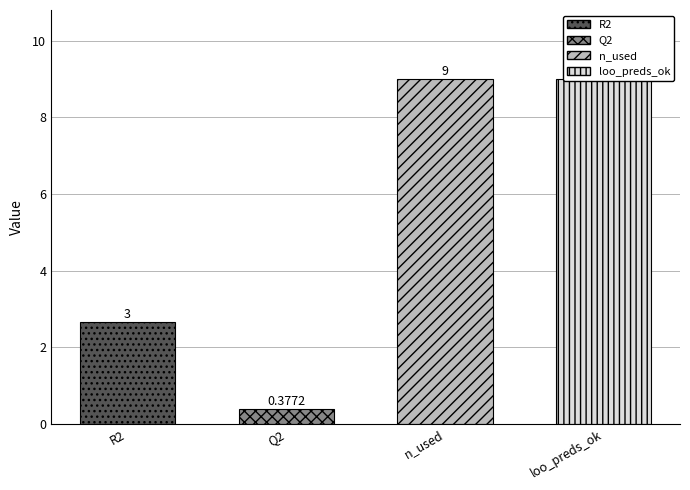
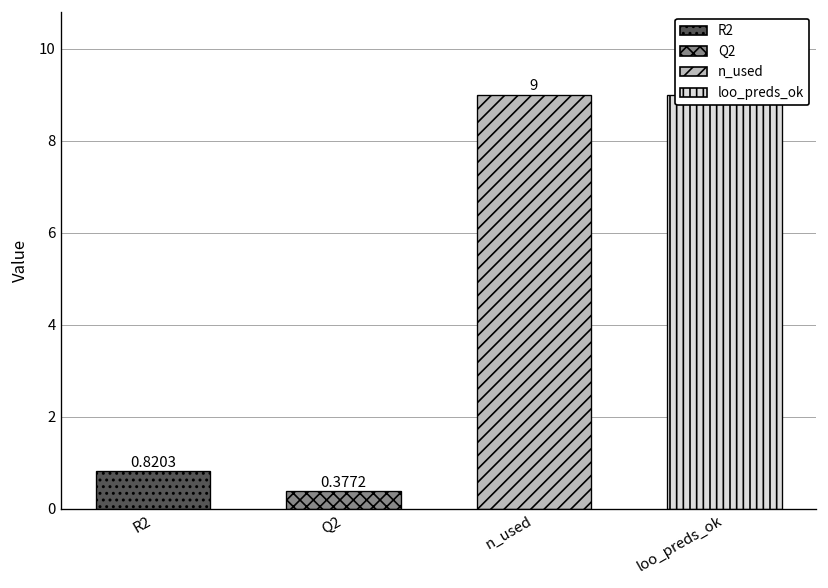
R2: 3 -> 0.8203
